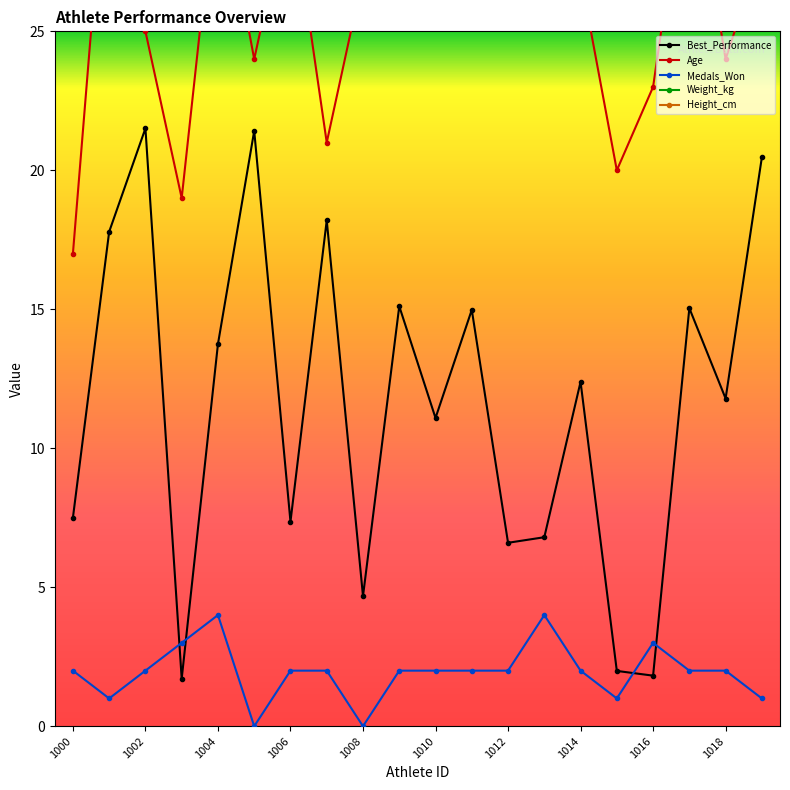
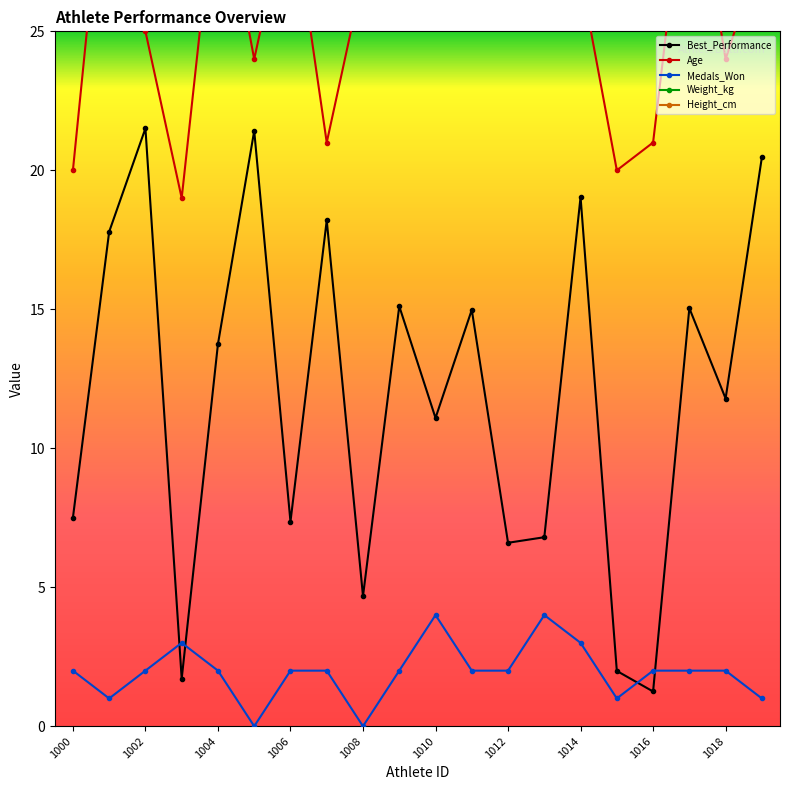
Age, 1000: 17 -> 20
Medals_Won, 1004: 4 -> 2
Medals_Won, 1010: 2 -> 4
Best_Performance, 1014: 12.4 -> 19.0
Medals_Won, 1014: 2 -> 3
Best_Performance, 1016: 1.8 -> 1.3
Age, 1016: 23 -> 21
Medals_Won, 1016: 3 -> 2
